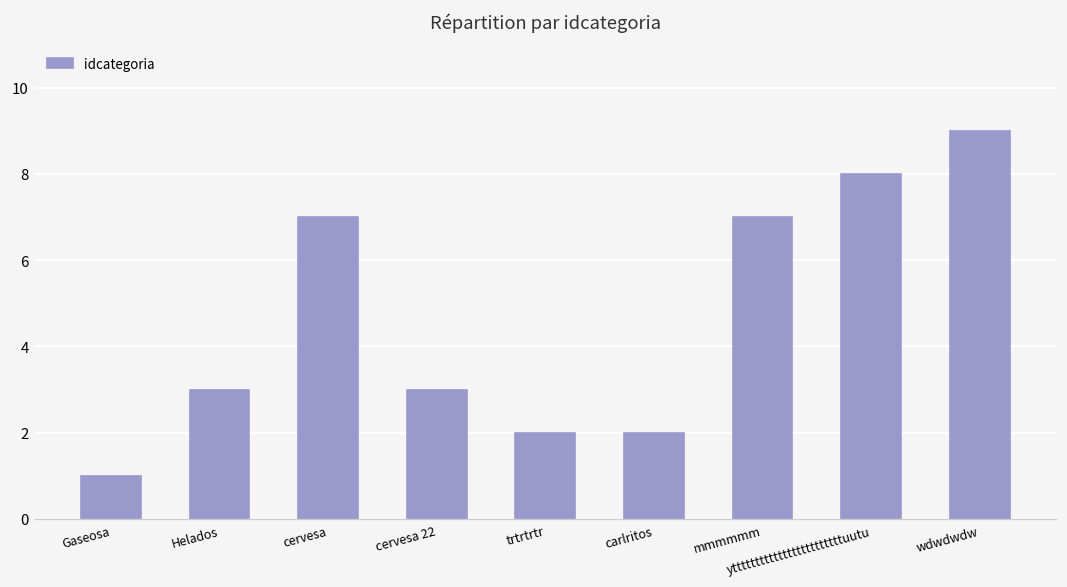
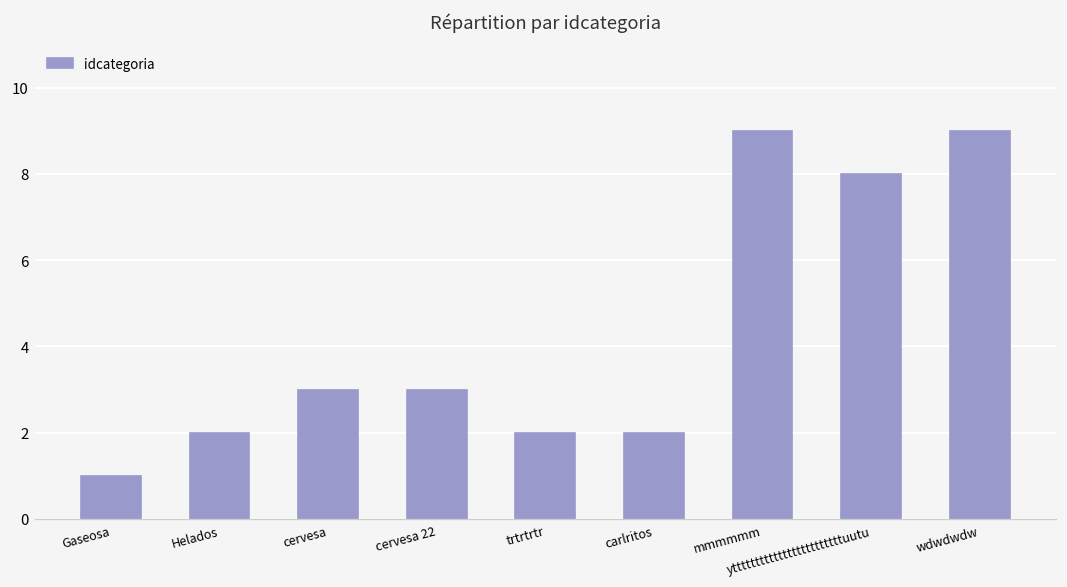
Helados: 3 -> 2
cervesa: 7 -> 3
mmmmmm: 7 -> 9
